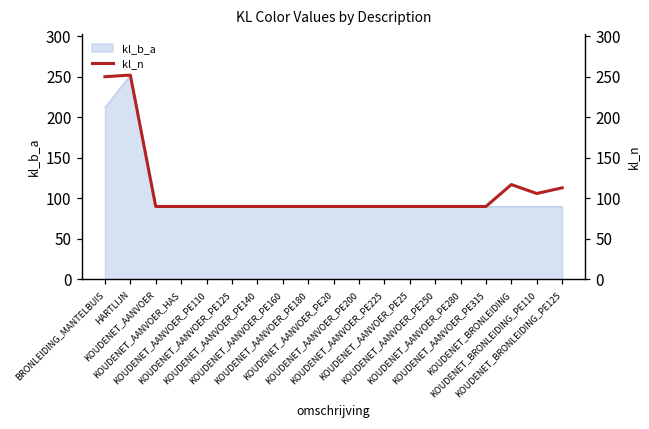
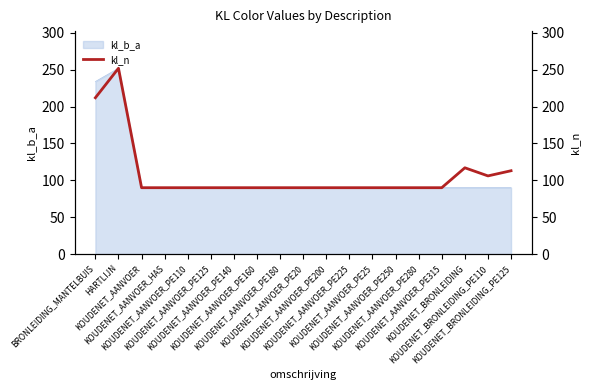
kl_b_a, BRONLEIDING_MANTELBUIS: 210 -> 230
kl_n, BRONLEIDING_MANTELBUIS: 250 -> 210
